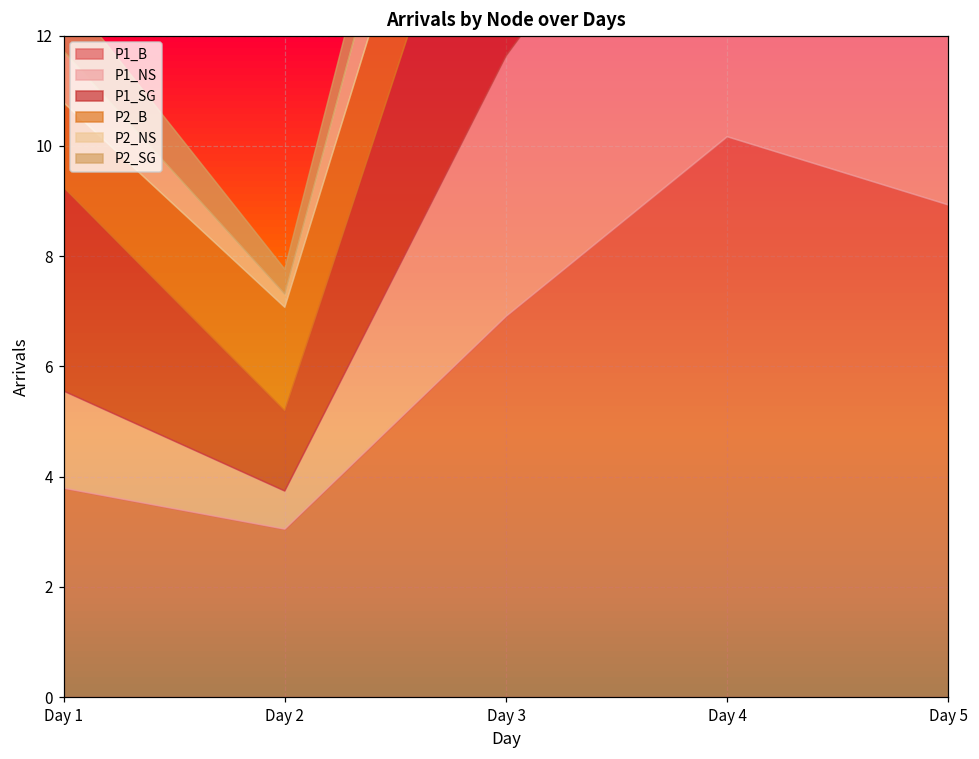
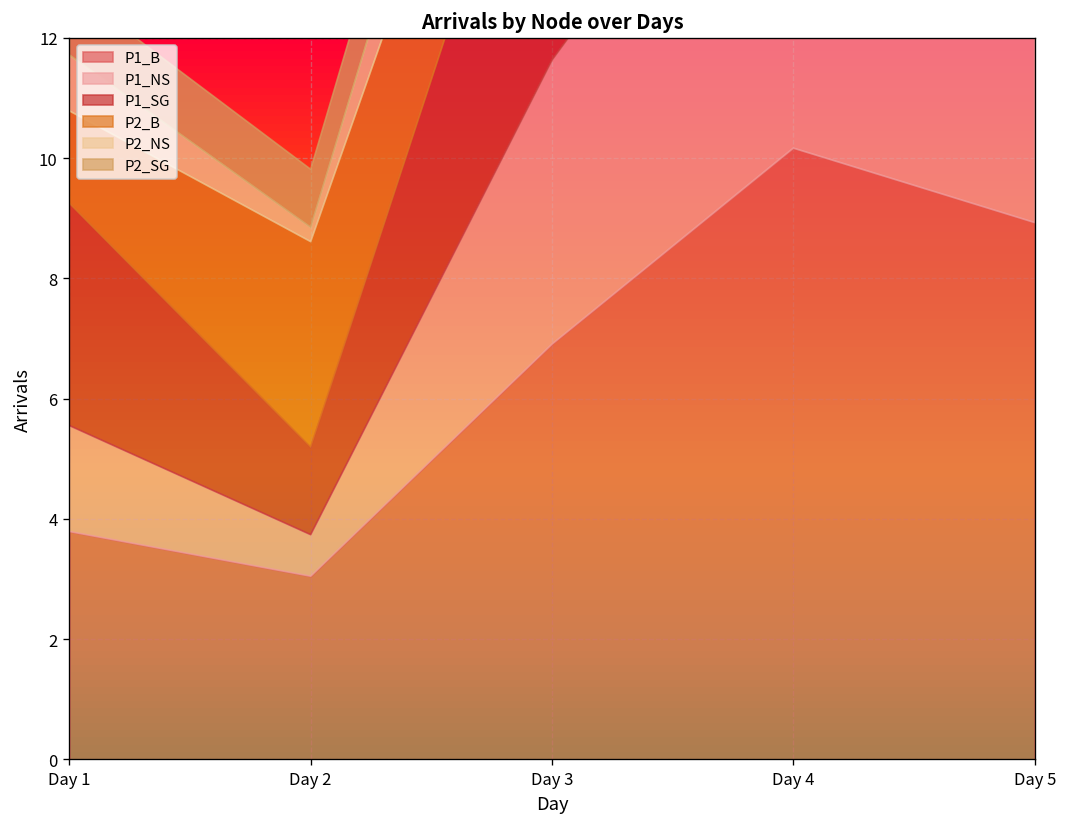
P2_B, Day 2: 1.9 -> 3.4
P2_SG, Day 2: 0.5 -> 1.0
